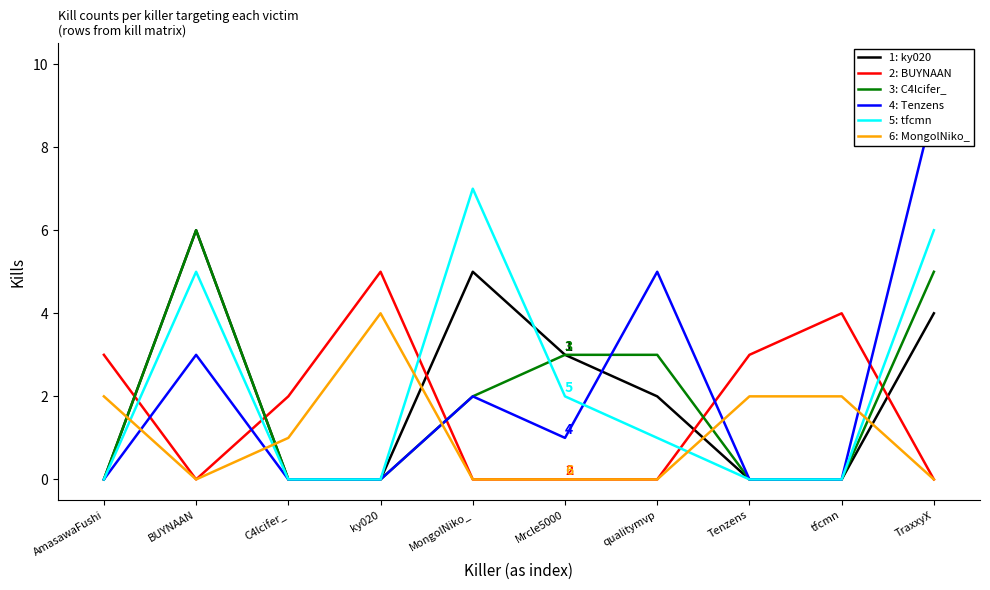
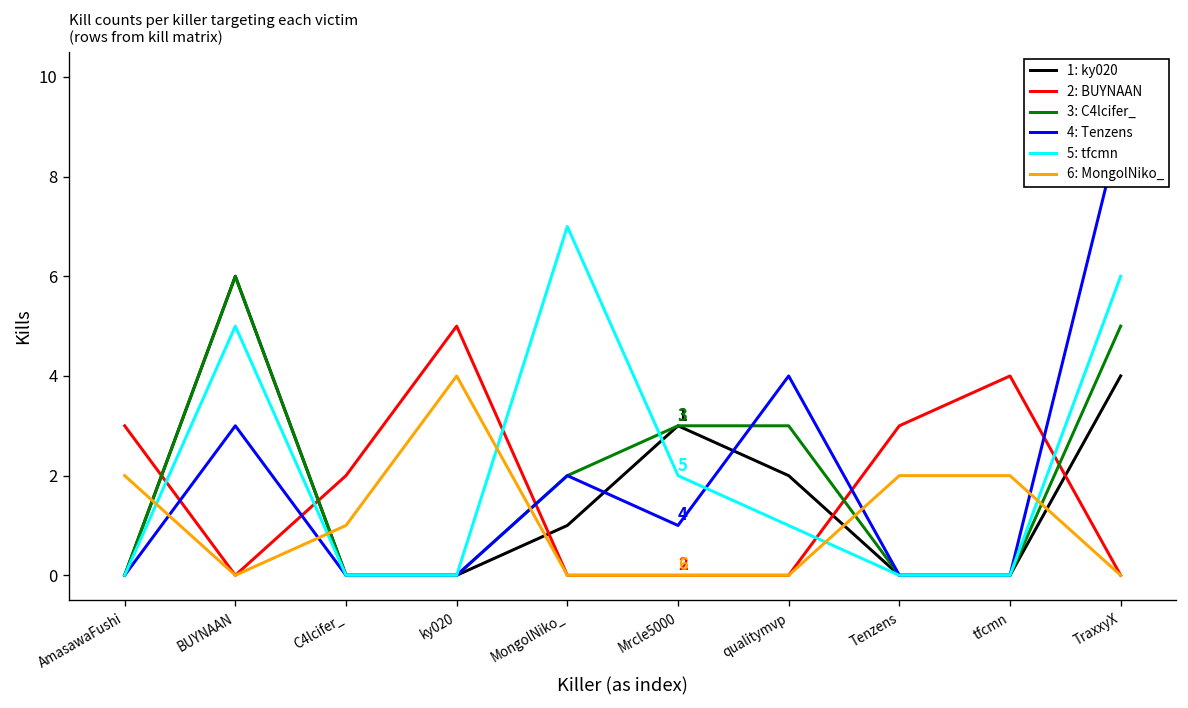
1: ky020, MongolNiko_: 5 -> 1
4: Tenzens, qualitymvp: 5 -> 4
